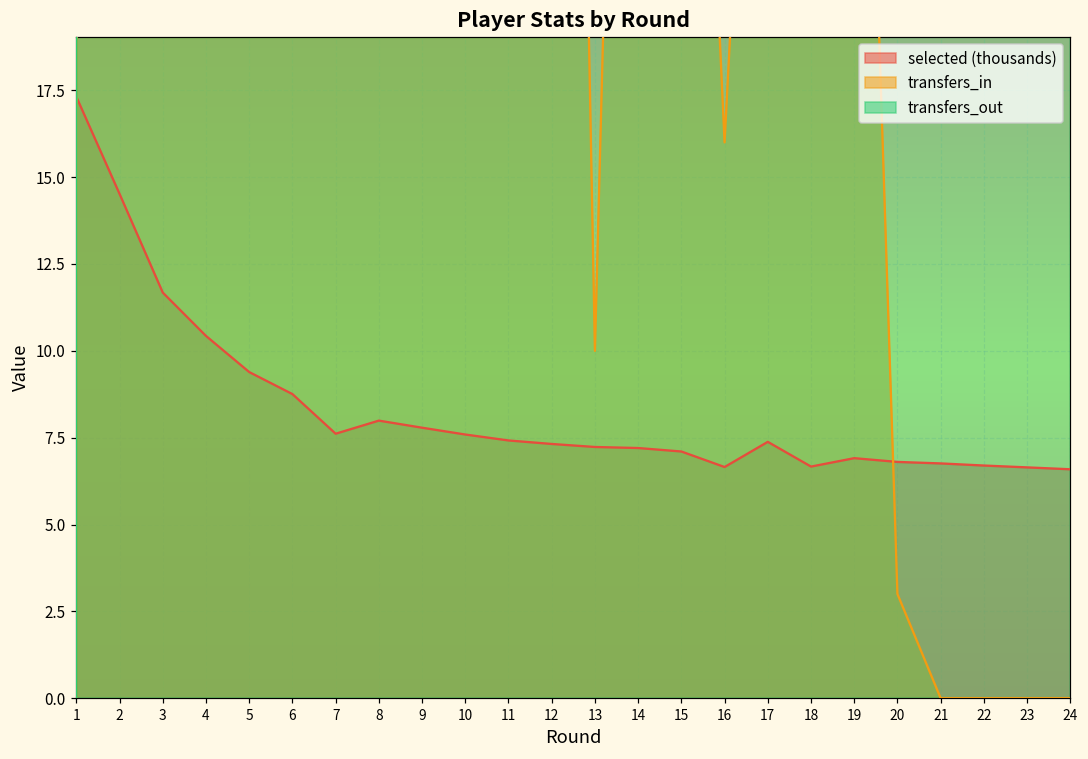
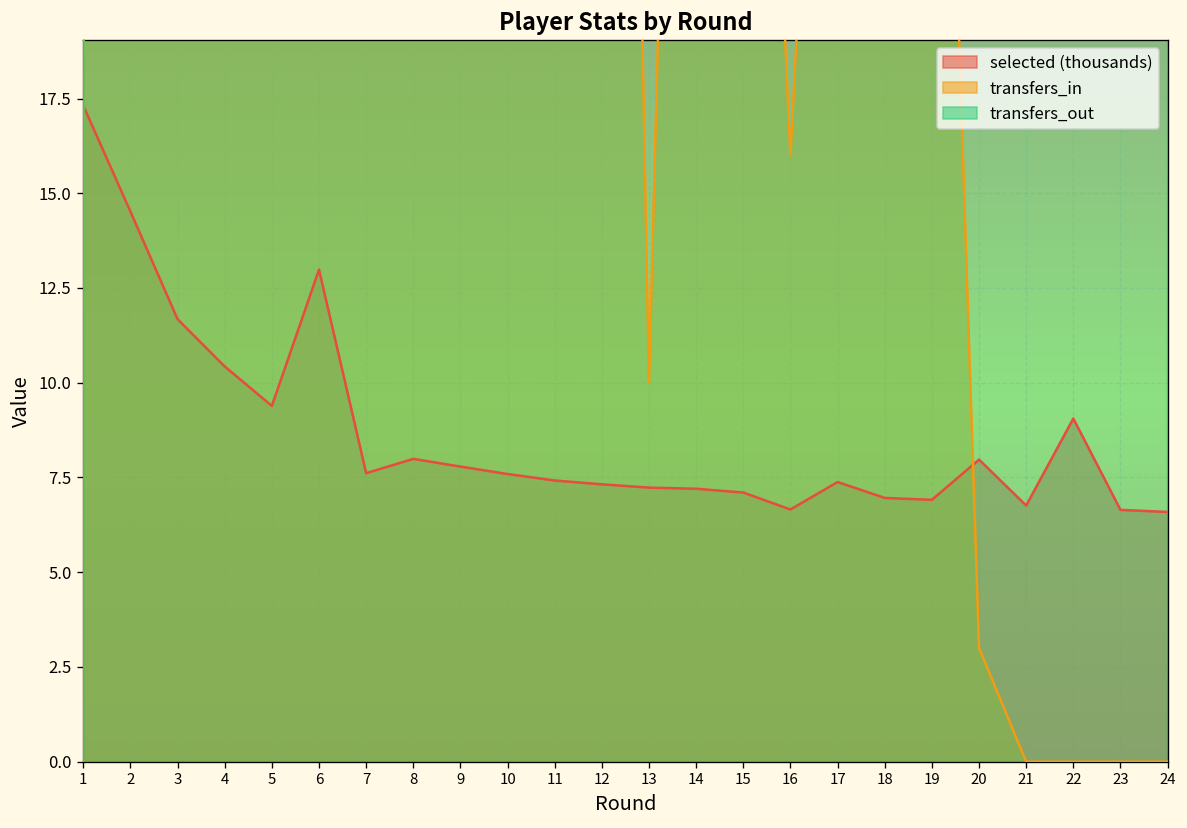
selected (thousands), 6: 8.8 -> 13.0
selected (thousands), 18: 6.7 -> 7.0
selected (thousands), 20: 6.8 -> 8.0
selected (thousands), 22: 6.7 -> 9.1
